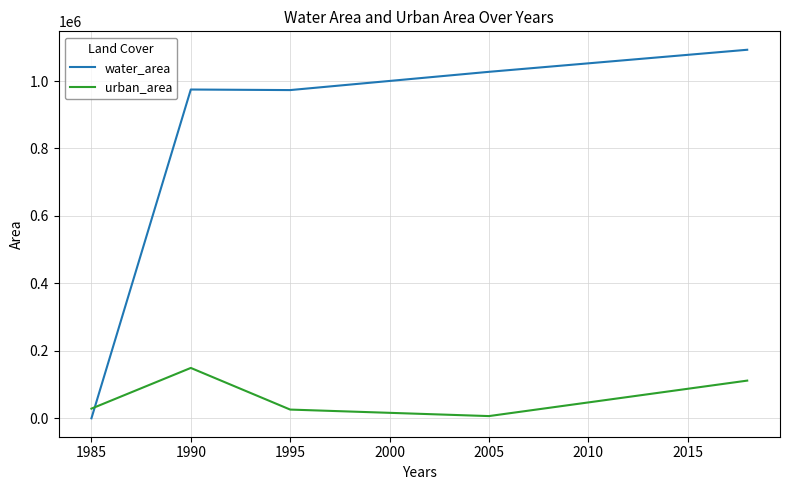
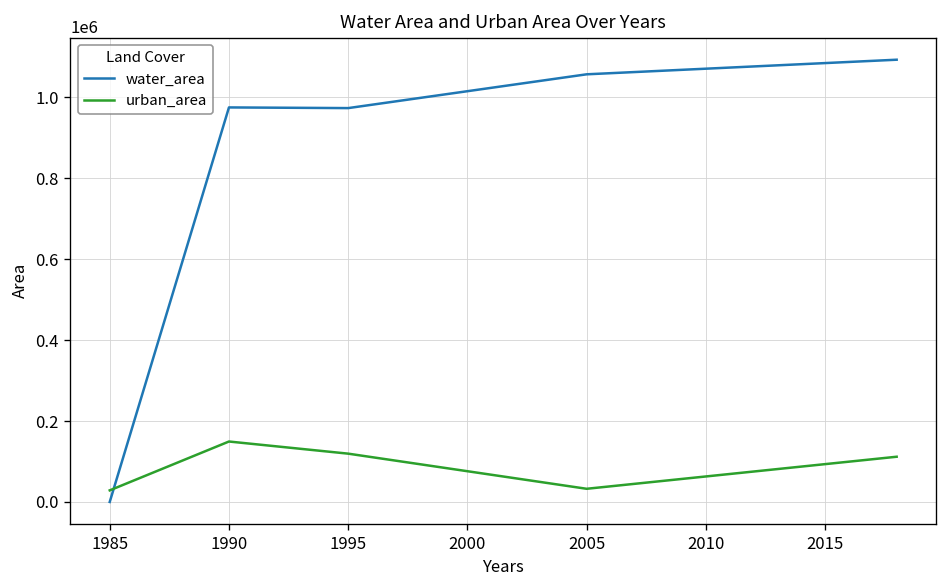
urban_area, 1995: 30000 -> 120000
water_area, 2005: 1030000 -> 1060000
urban_area, 2005: 10000 -> 30000
